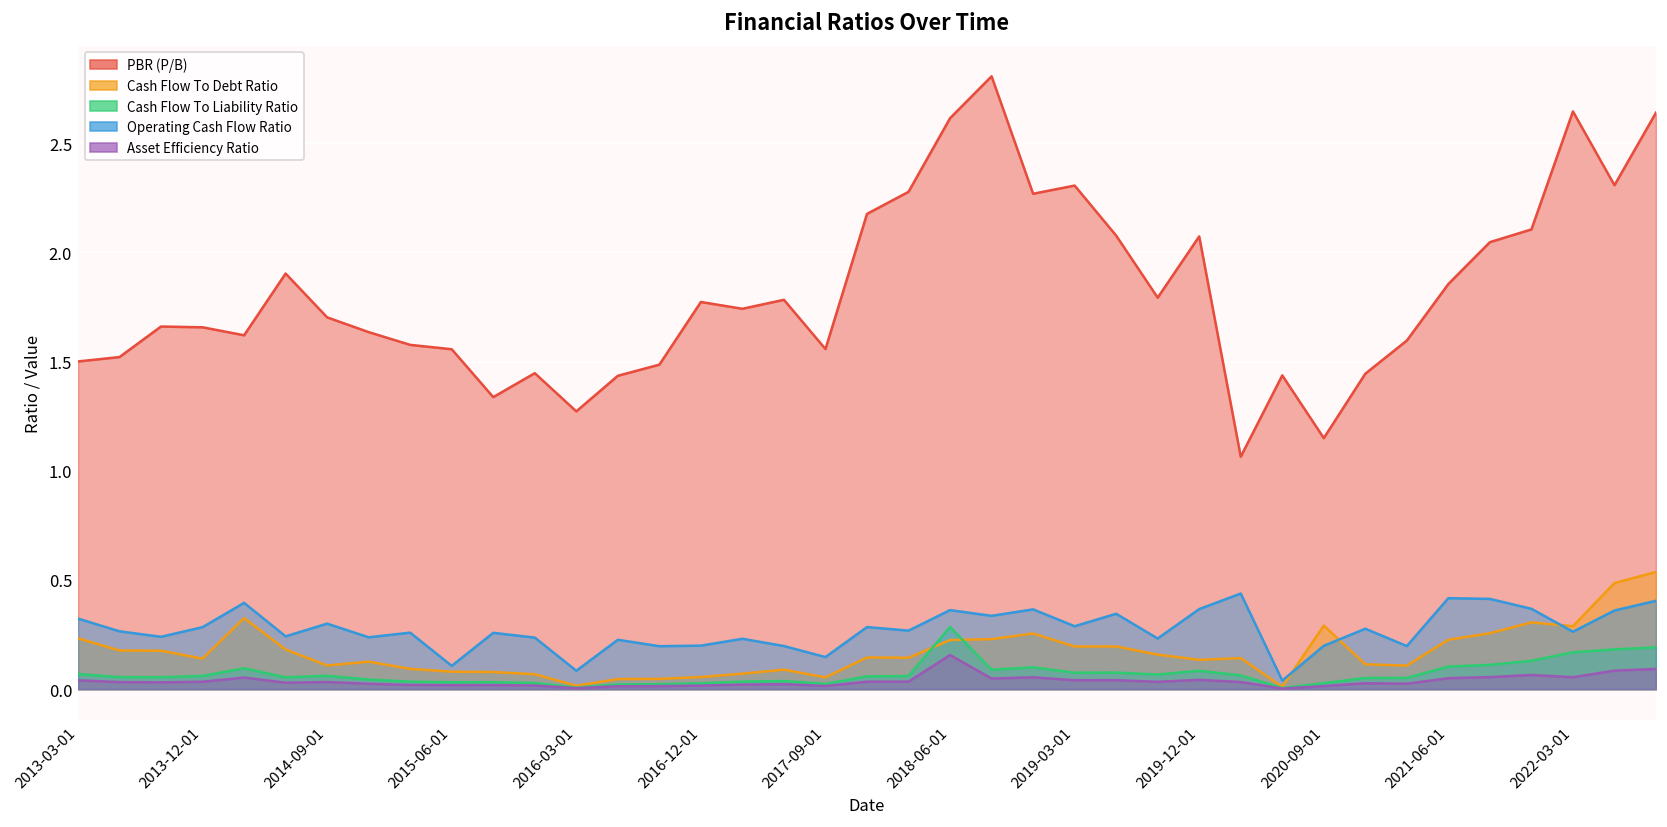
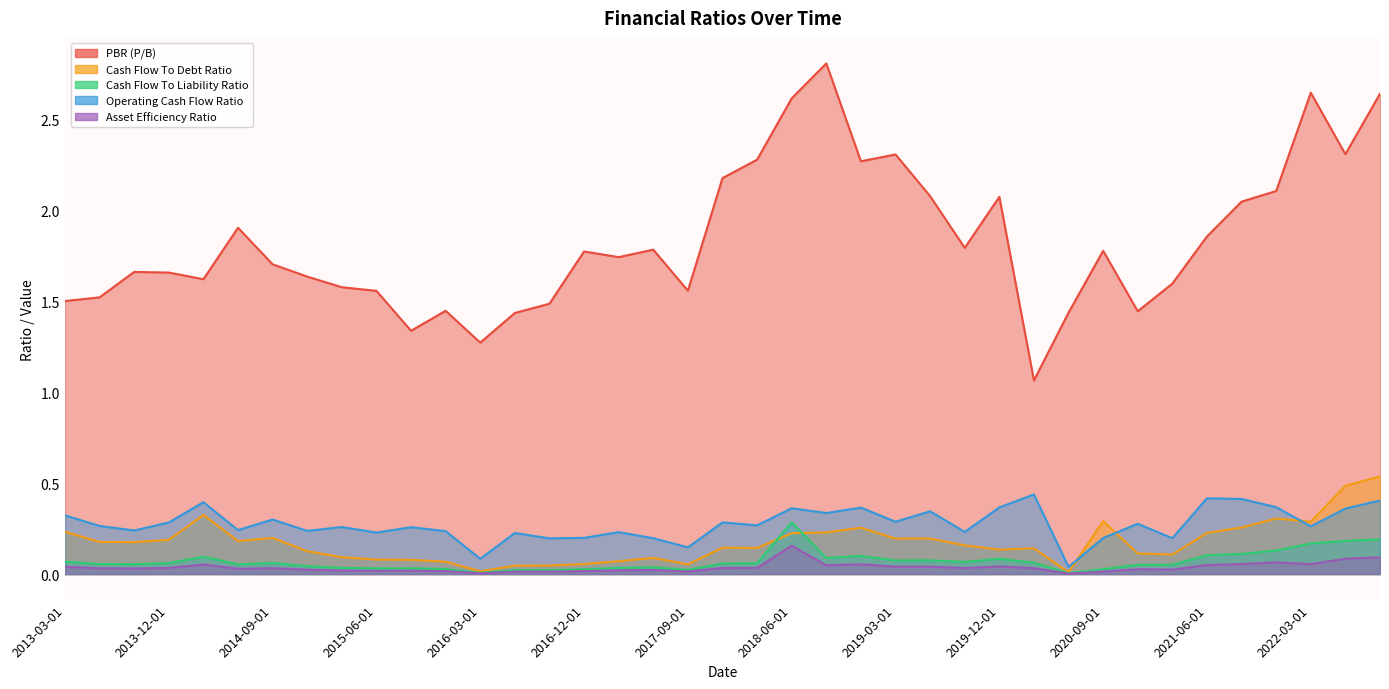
Cash Flow To Debt Ratio, 2013-12-01: 0.14 -> 0.19
Cash Flow To Debt Ratio, 2014-09-01: 0.11 -> 0.20
Operating Cash Flow Ratio, 2015-06-01: 0.11 -> 0.23
PBR (P/B), 2020-09-01: 1.15 -> 1.78
